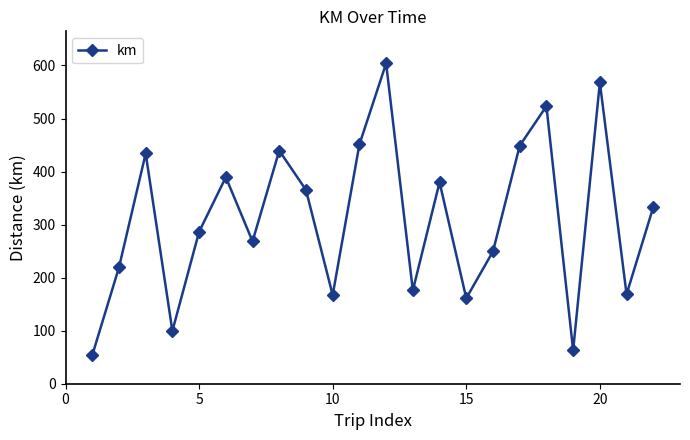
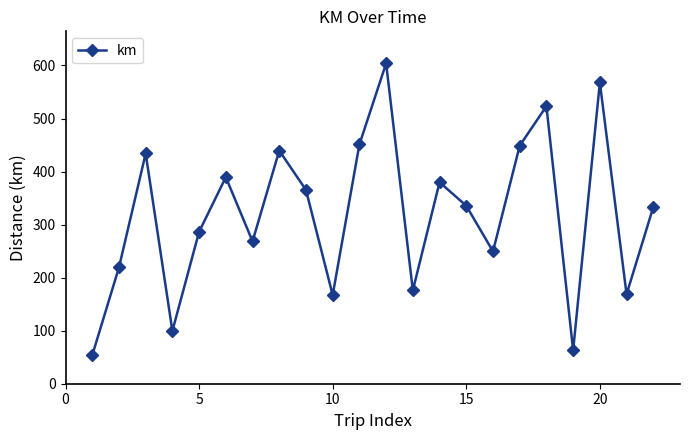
15: 160 -> 340
